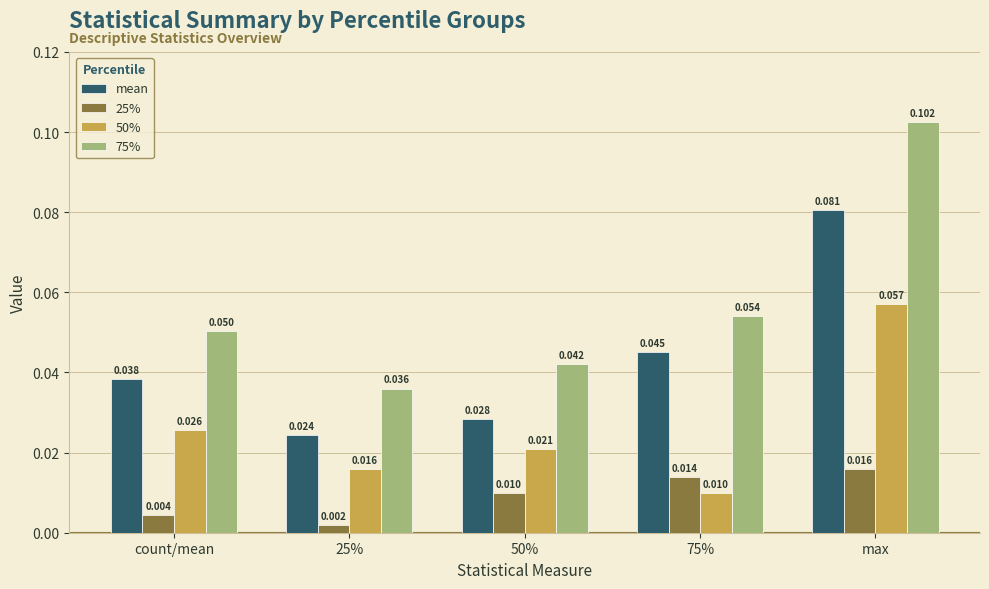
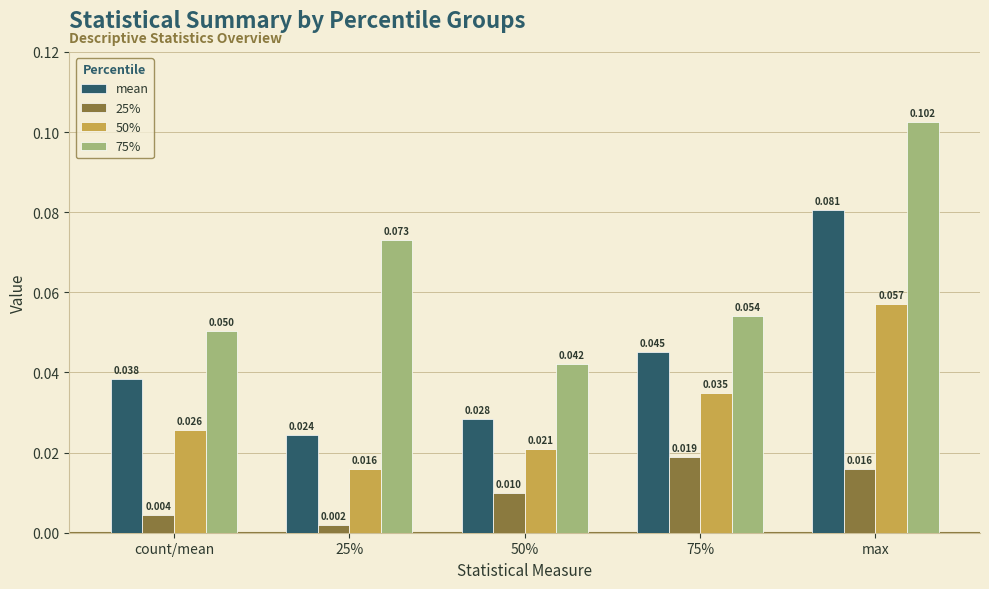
75%, 25%: 0.036 -> 0.073
25%, 75%: 0.014 -> 0.019
50%, 75%: 0.010 -> 0.035
